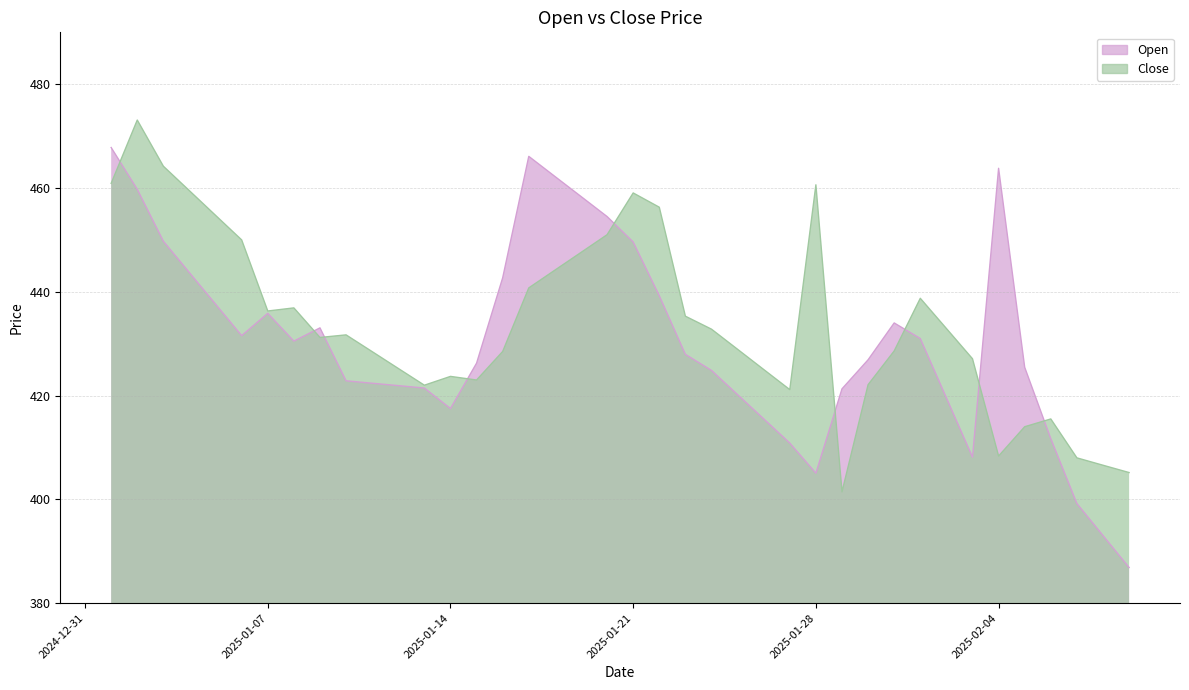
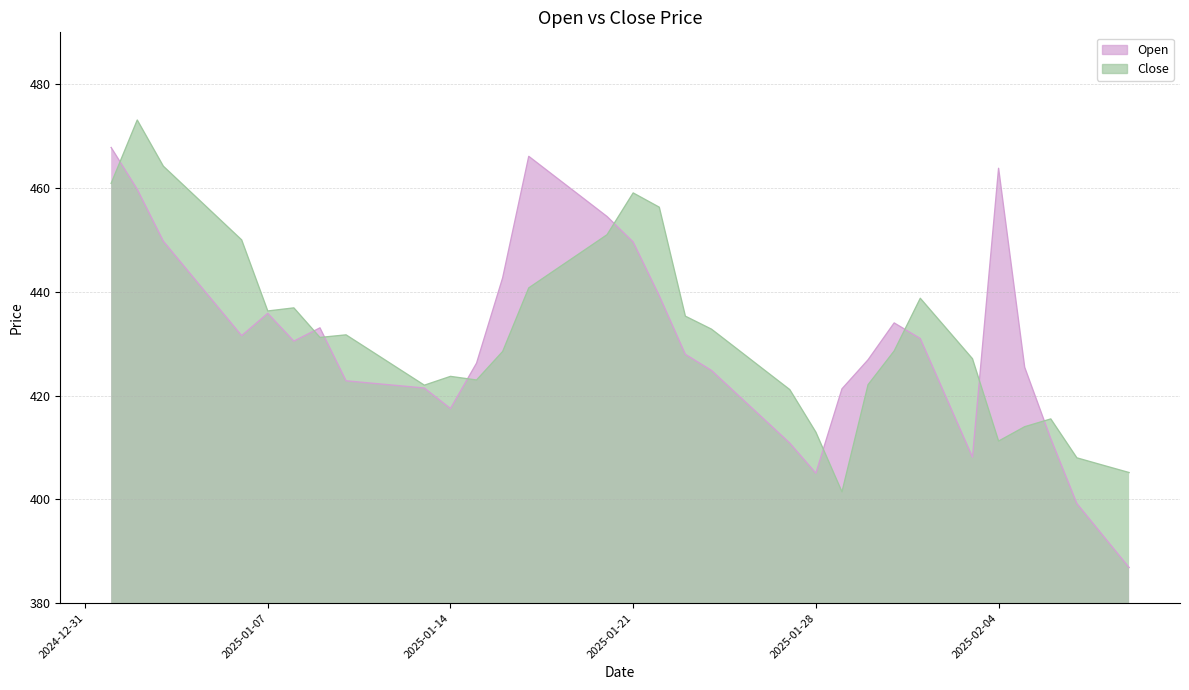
Close, 2025-01-28: 461 -> 413
Close, 2025-02-04: 408 -> 411
